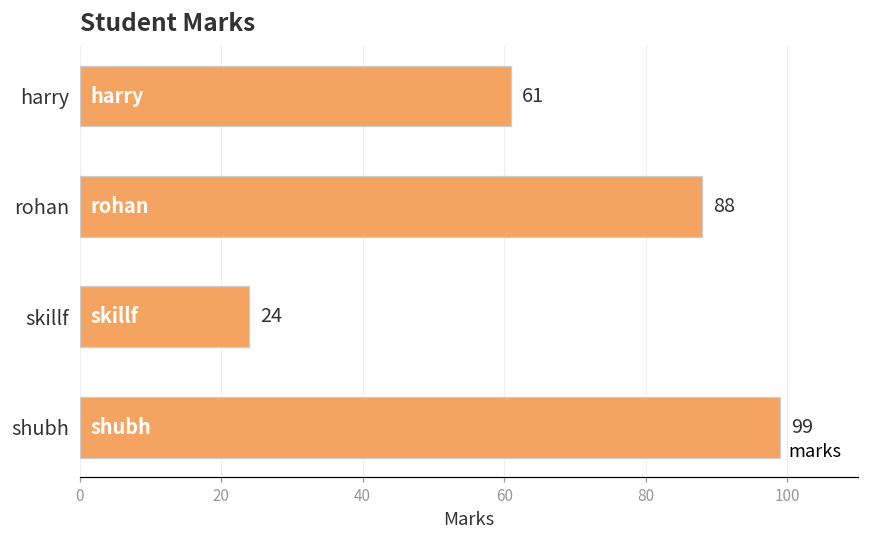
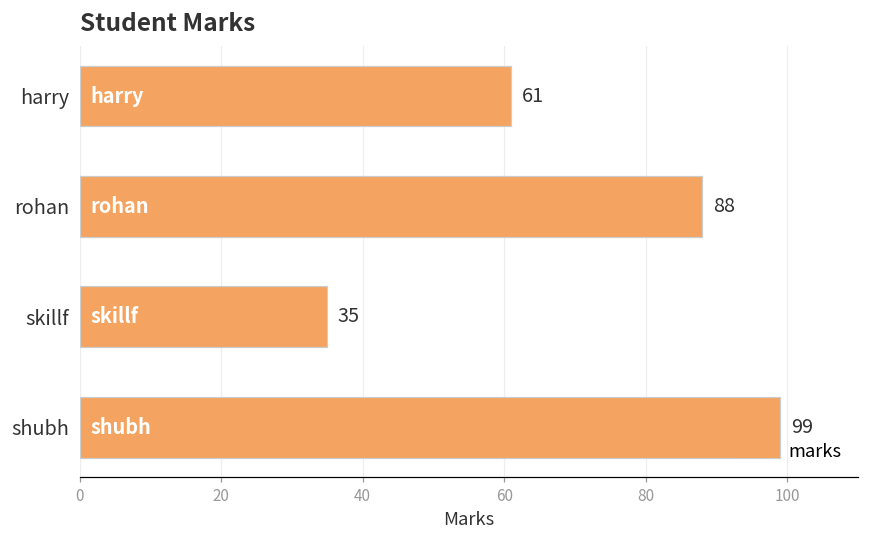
skillf: 24 -> 35
